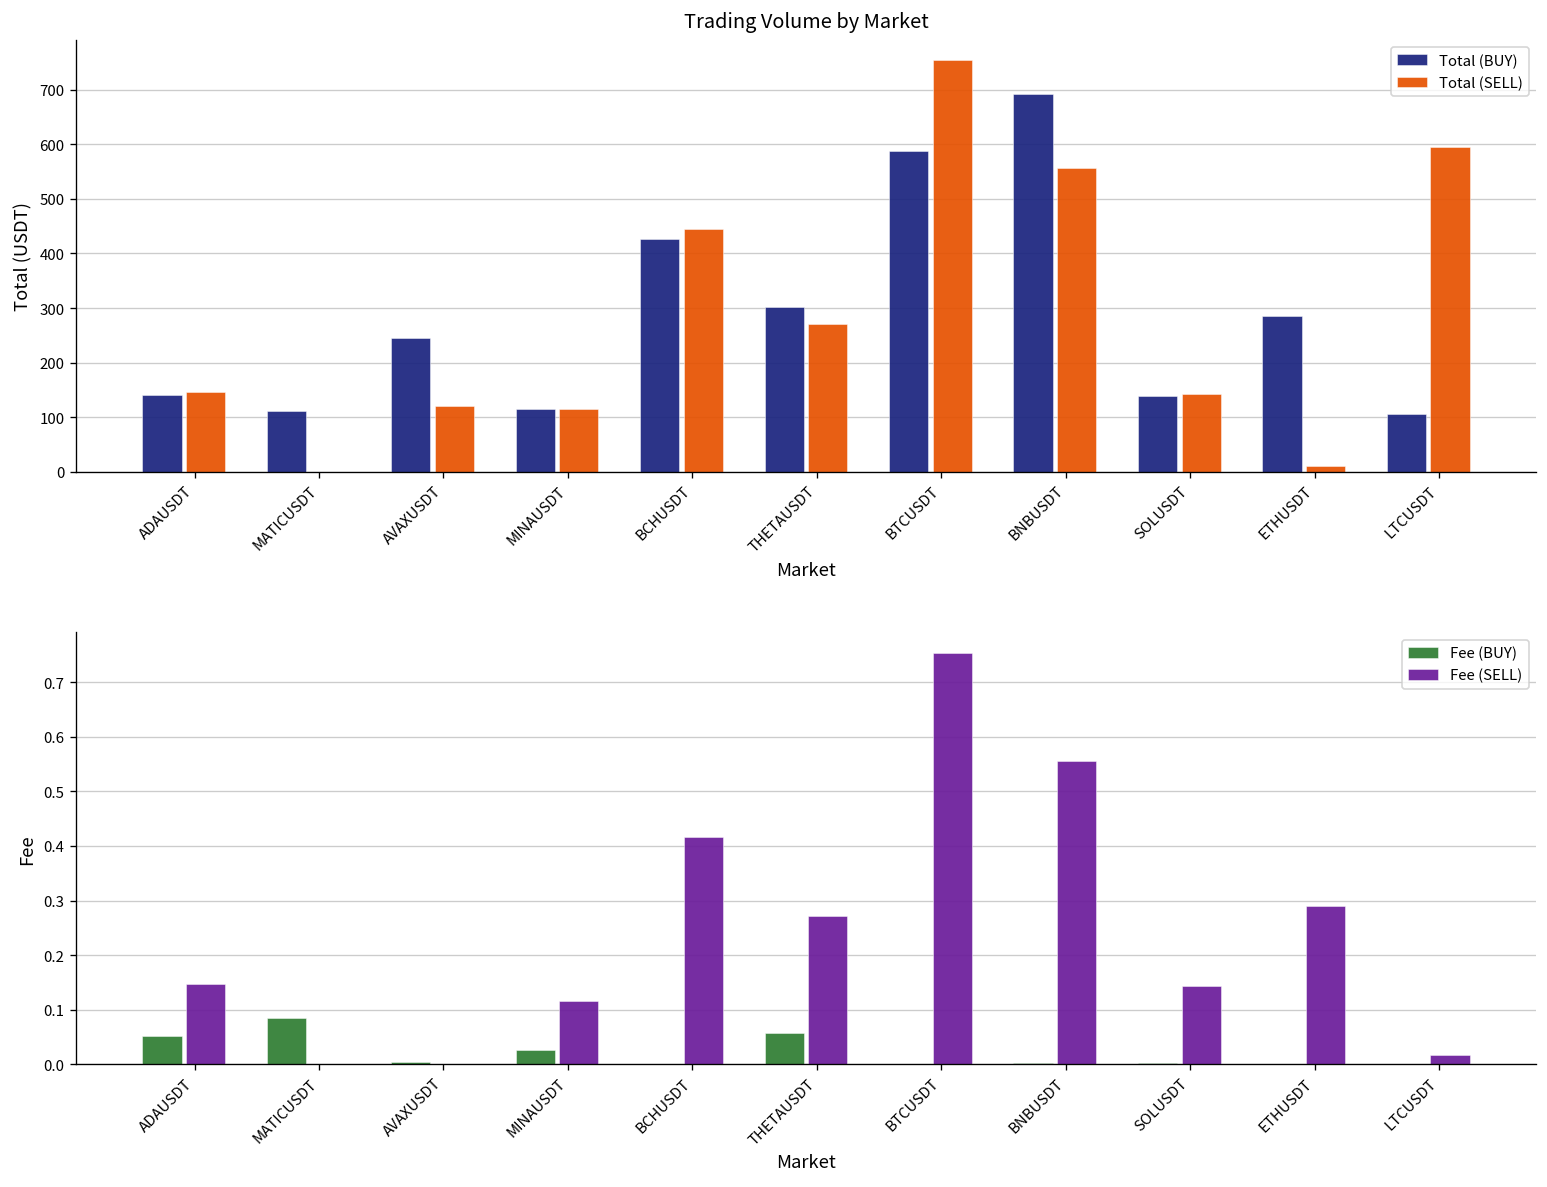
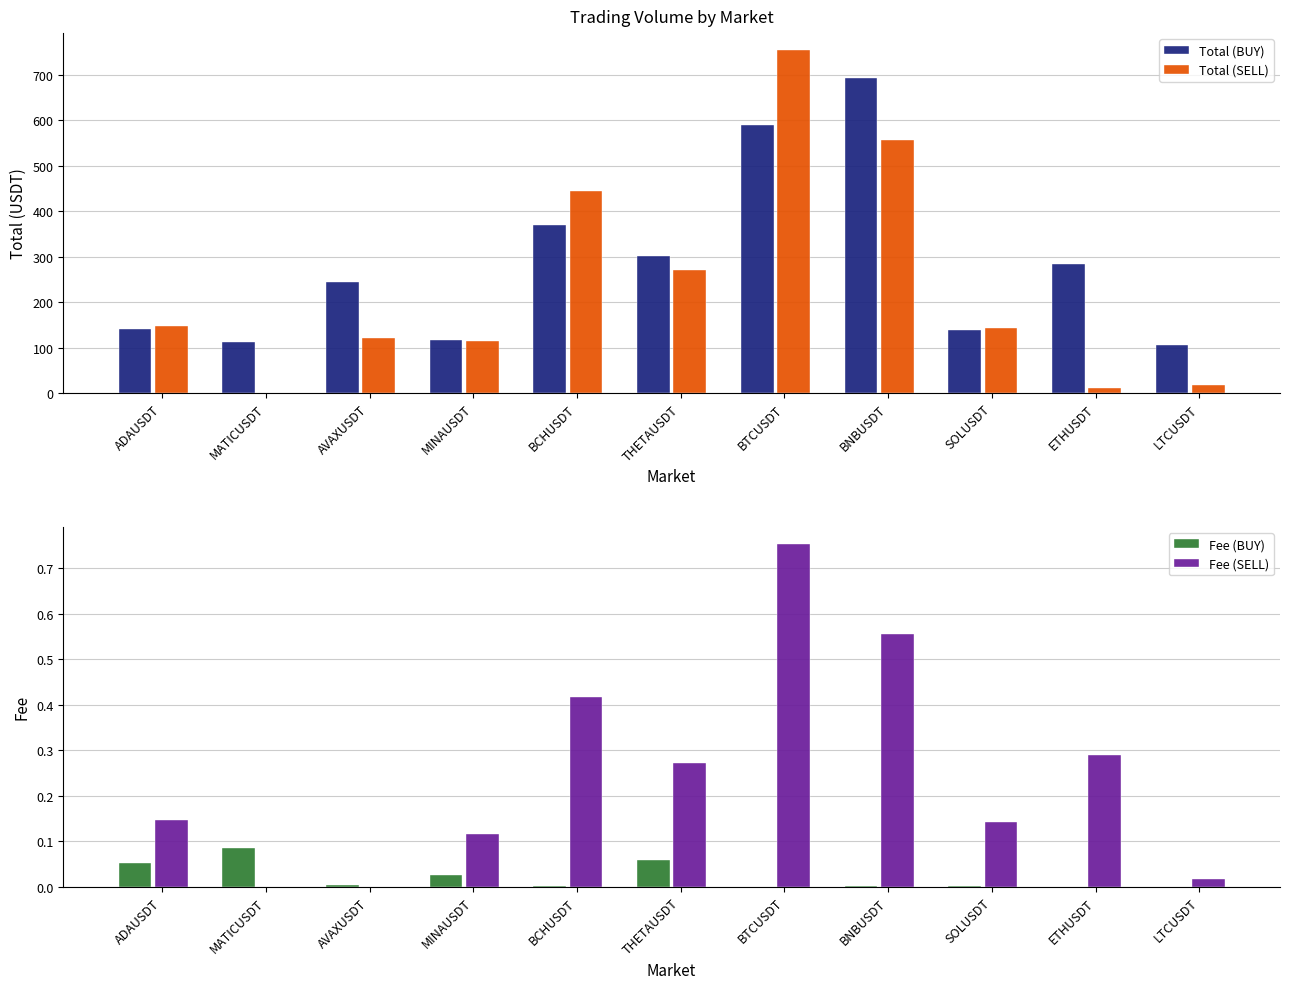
Trading Volume by Market, Total (BUY), BCHUSDT: 430 -> 370
Trading Volume by Market, Total (SELL), LTCUSDT: 590 -> 20
